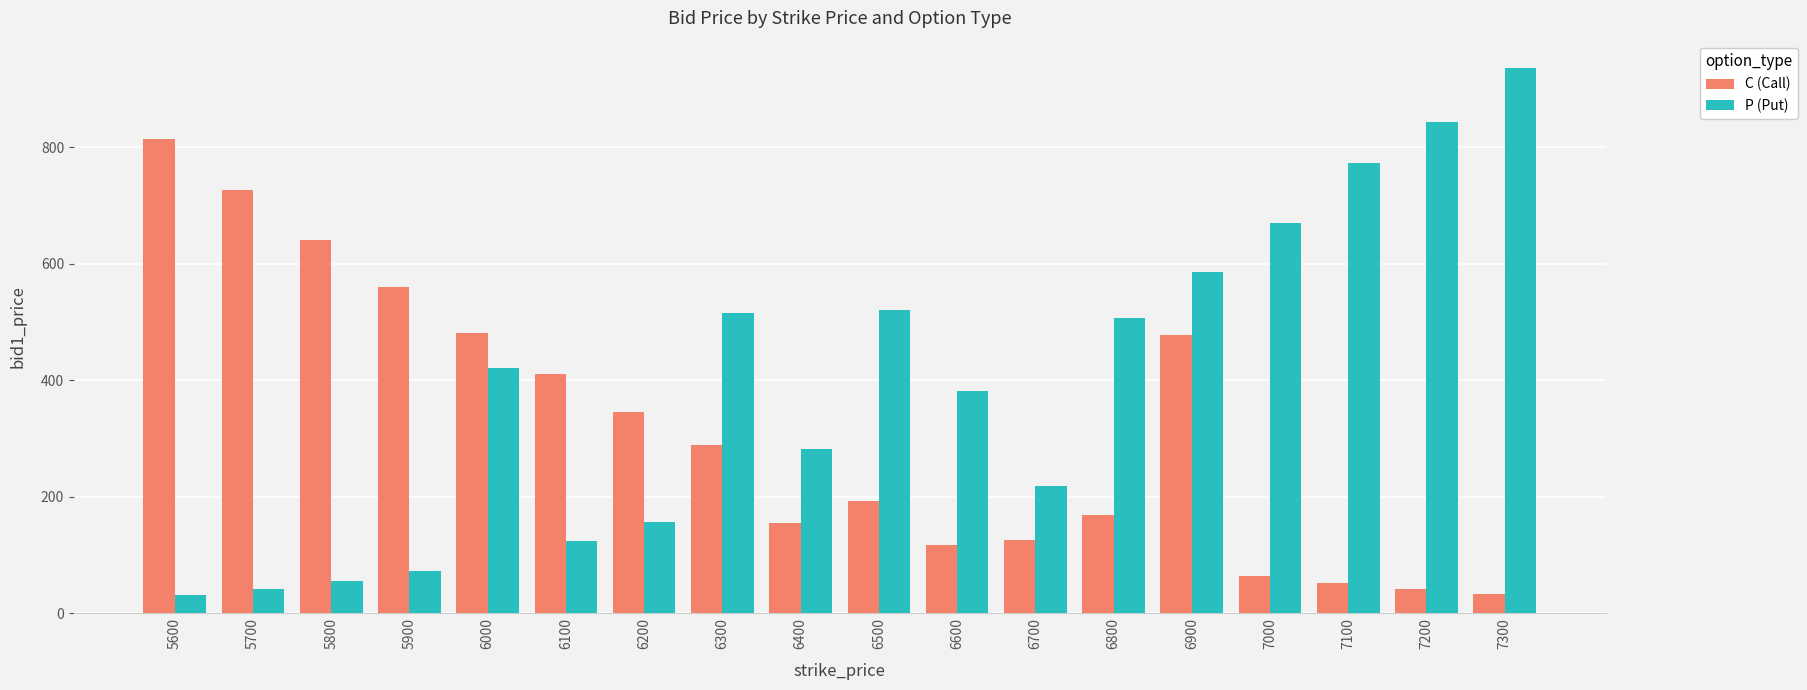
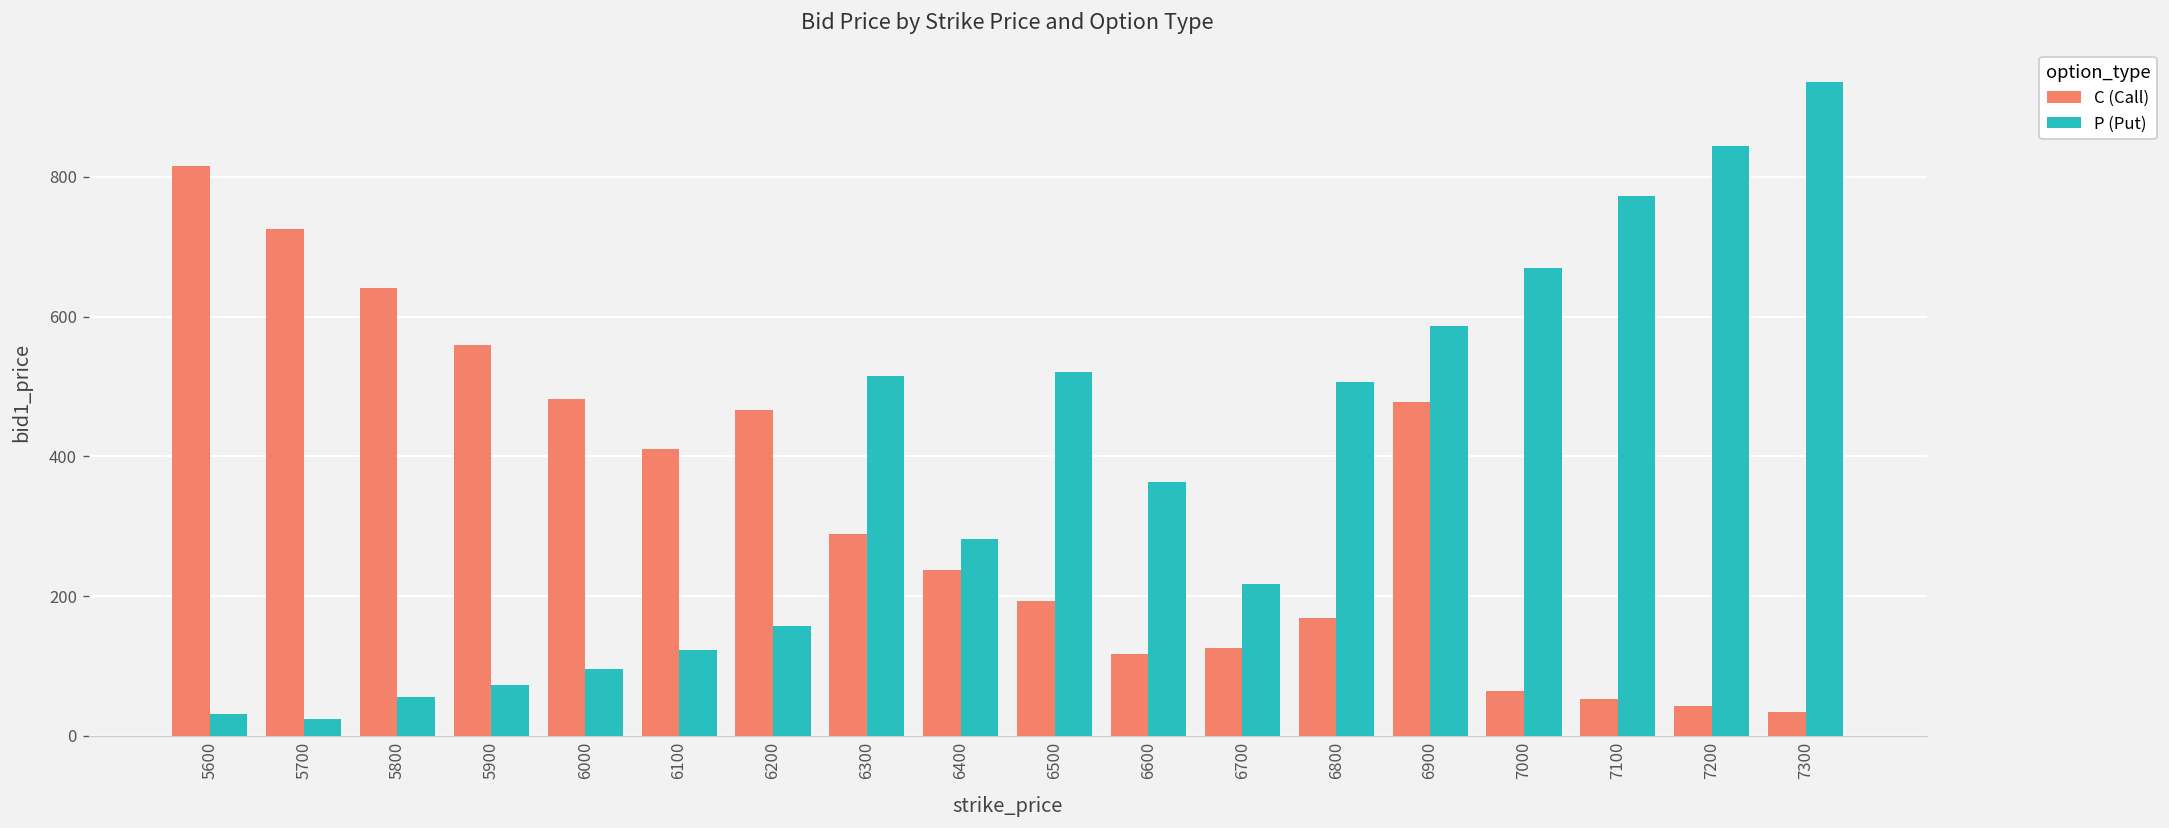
P (Put), 5700: 40 -> 20
P (Put), 6000: 420 -> 100
C (Call), 6200: 350 -> 470
C (Call), 6400: 160 -> 240
P (Put), 6600: 380 -> 360
